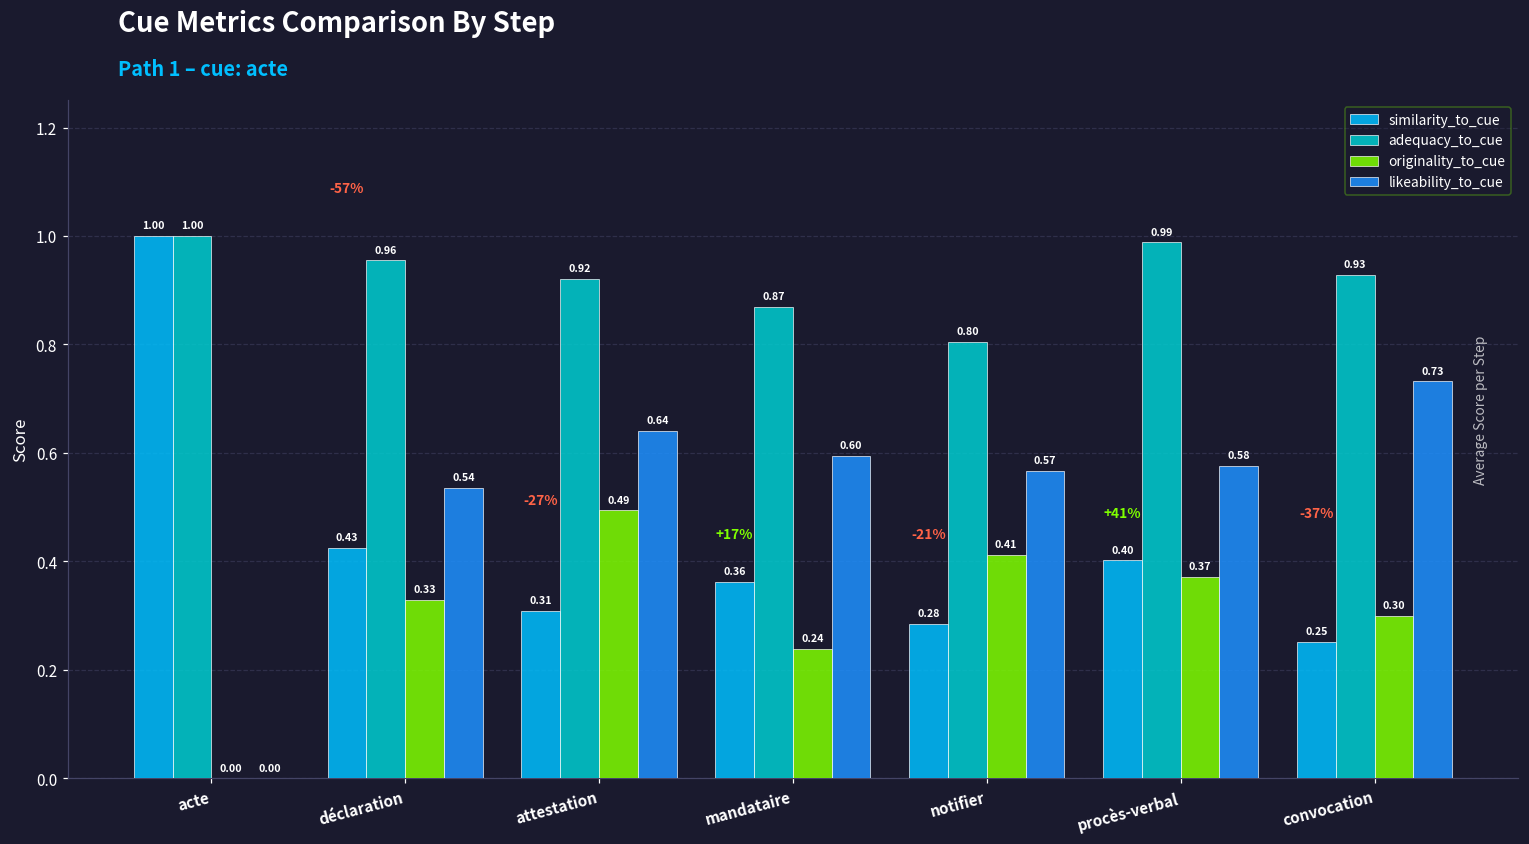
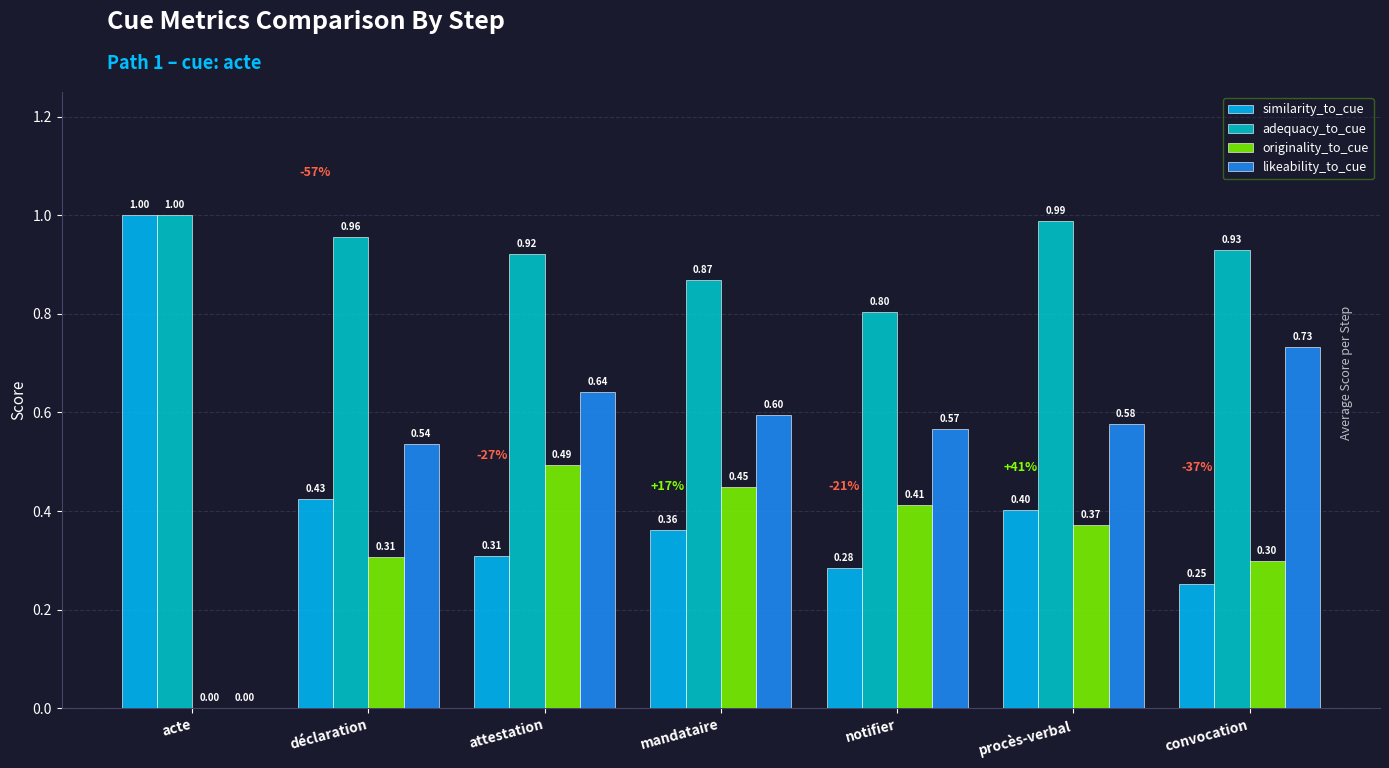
originality_to_cue, déclaration: 0.33 -> 0.31
originality_to_cue, mandataire: 0.24 -> 0.45
